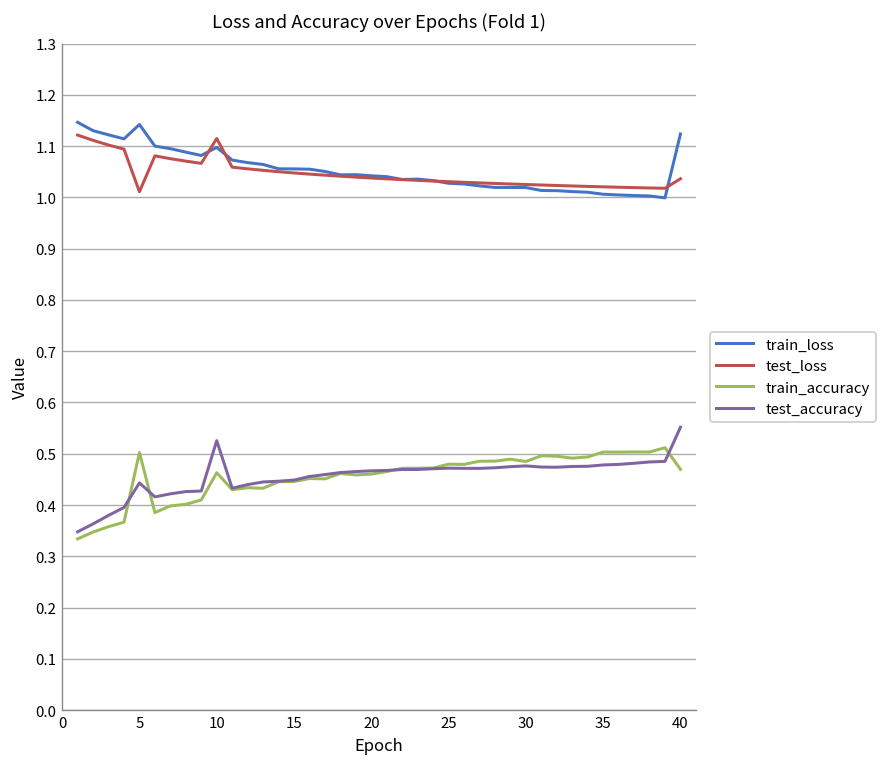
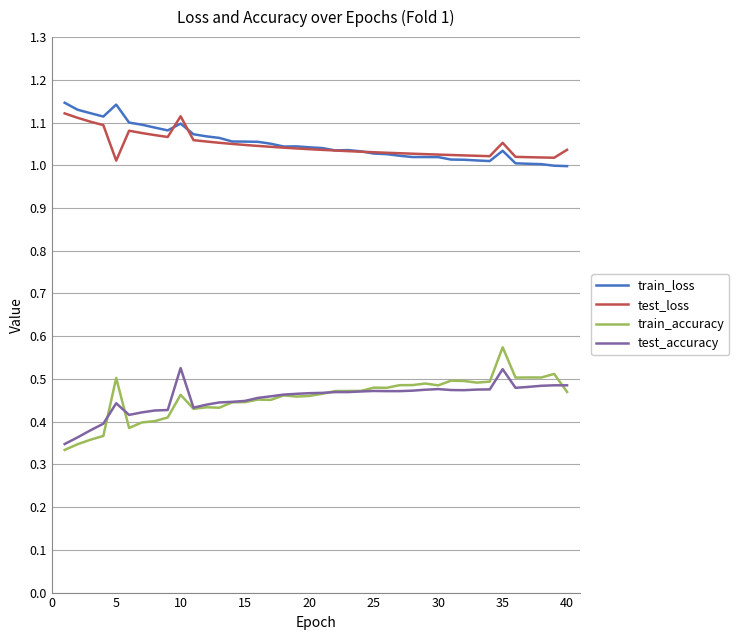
train_loss, 35: 1.01 -> 1.03
test_loss, 35: 1.02 -> 1.05
train_accuracy, 35: 0.50 -> 0.57
test_accuracy, 35: 0.48 -> 0.52
train_loss, 40: 1.12 -> 1.00
test_accuracy, 40: 0.55 -> 0.49
